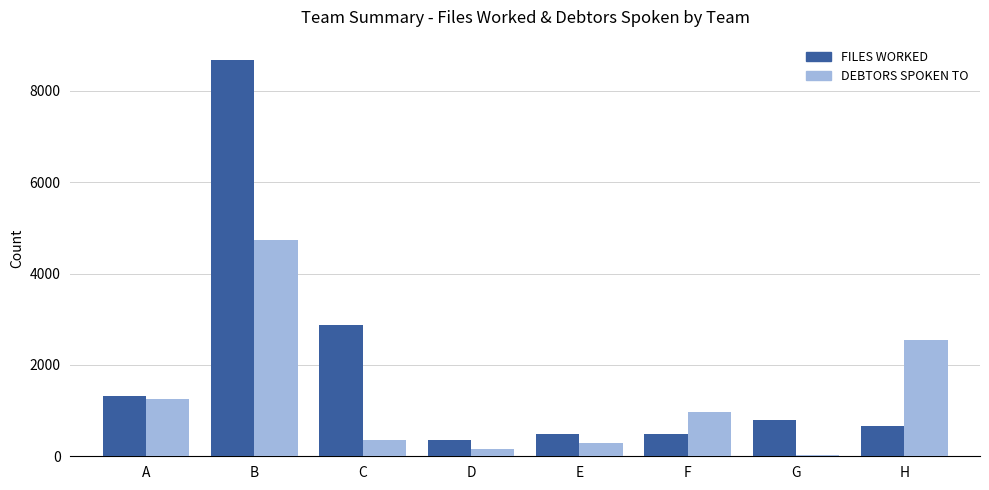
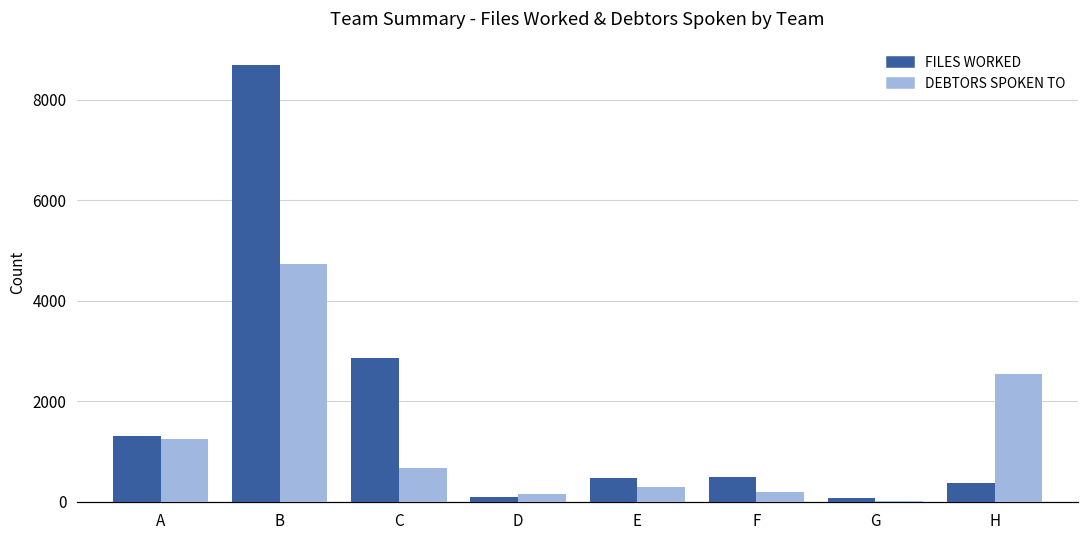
DEBTORS SPOKEN TO, C: 400 -> 700
FILES WORKED, D: 400 -> 100
DEBTORS SPOKEN TO, F: 1000 -> 200
FILES WORKED, G: 800 -> 100
FILES WORKED, H: 700 -> 400
